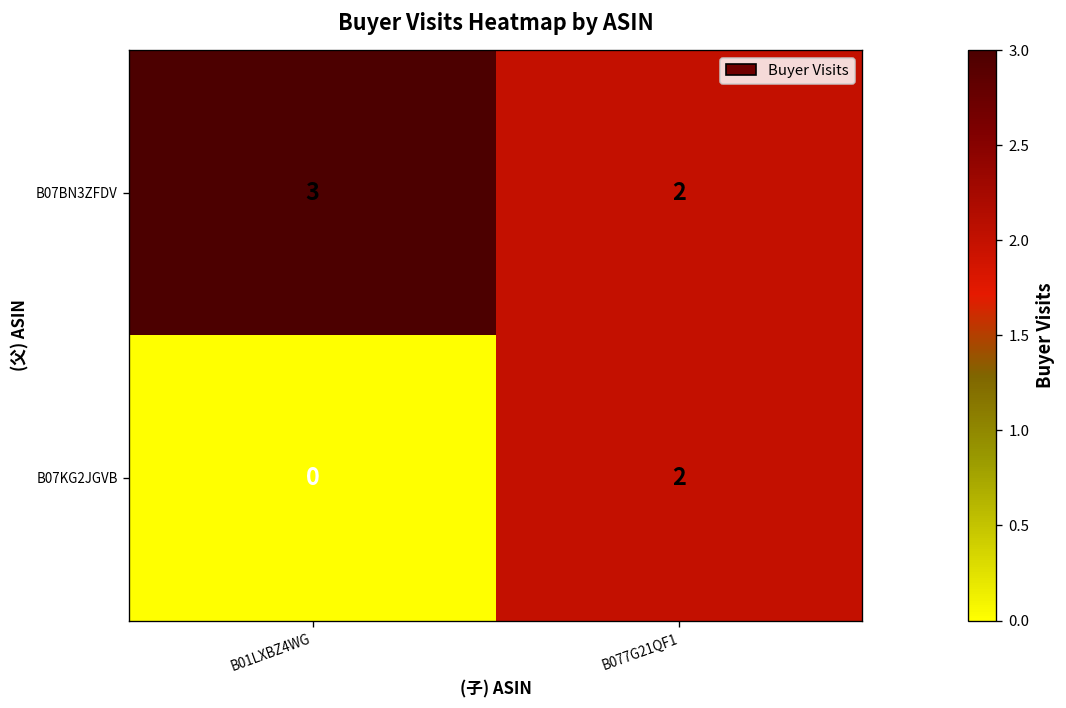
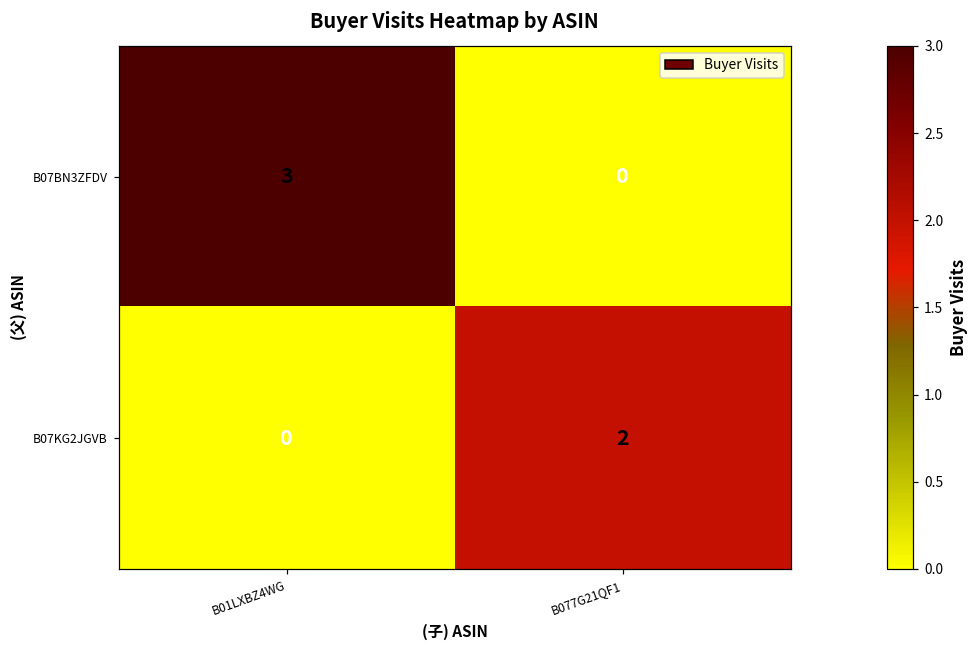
B07BN3ZFDV, B077G21QF1: 2 -> 0
